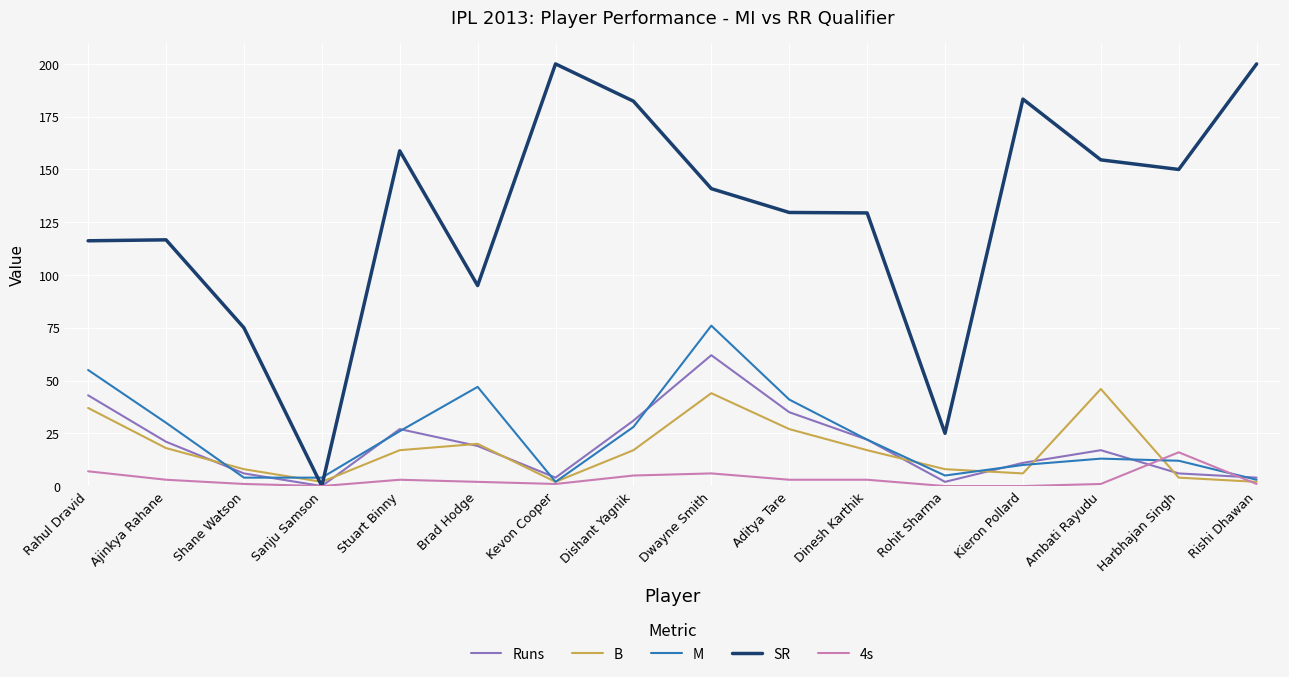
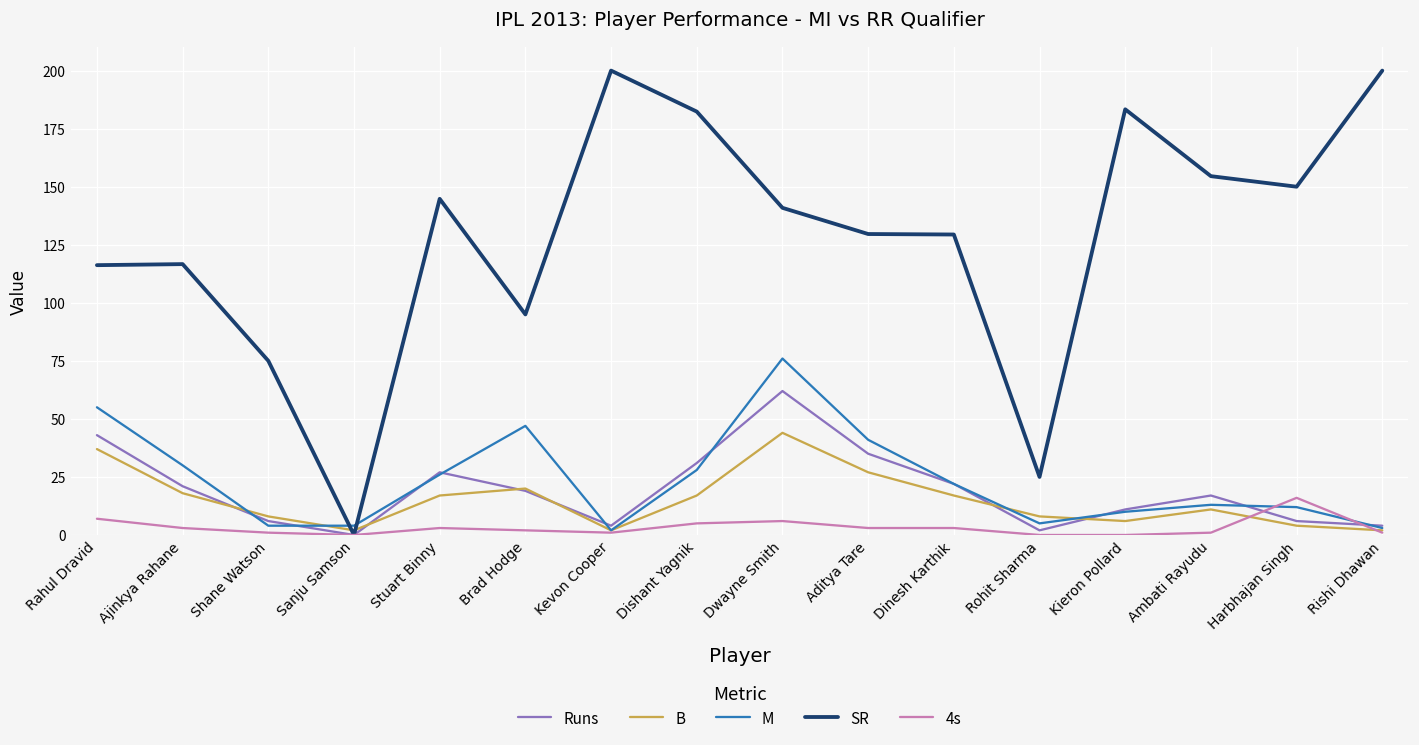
SR, Stuart Binny: 159 -> 145
B, Ambati Rayudu: 46 -> 11
